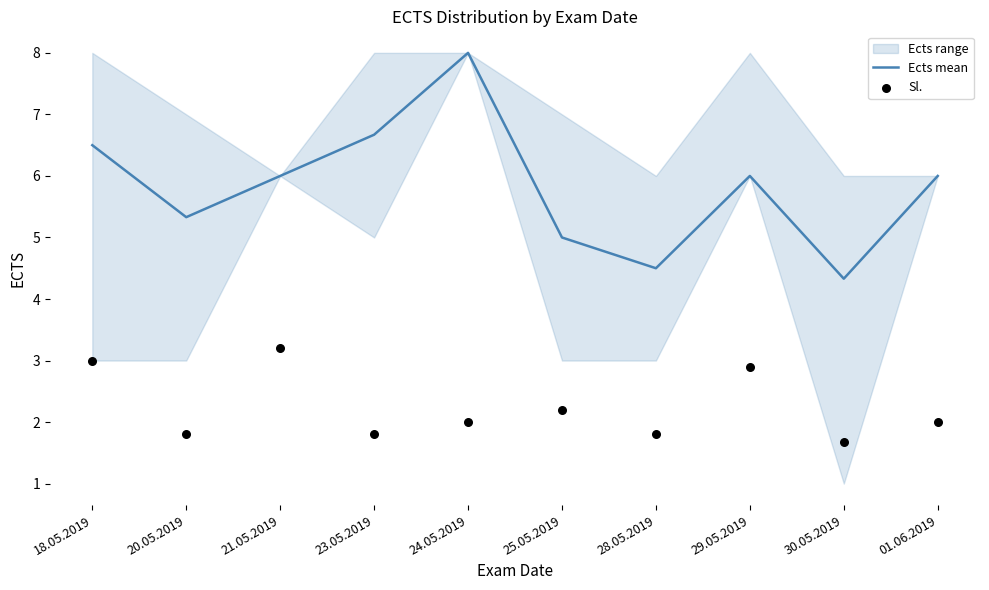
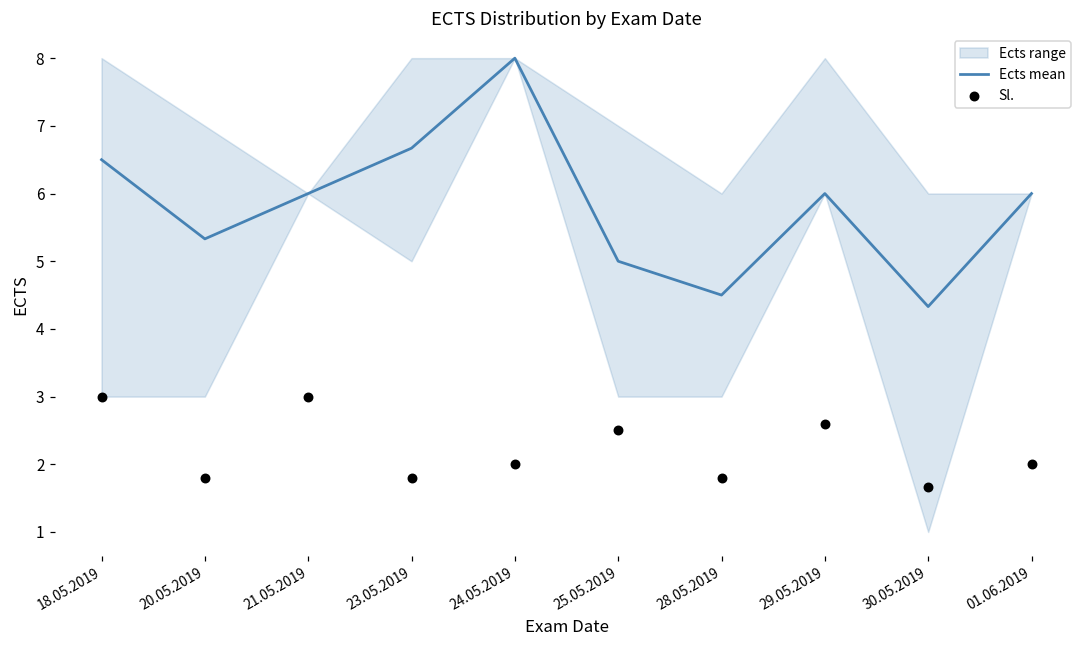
Sl., 21.05.2019: 3.2 -> 3.0
Sl., 25.05.2019: 2.2 -> 2.5
Sl., 29.05.2019: 2.9 -> 2.6
